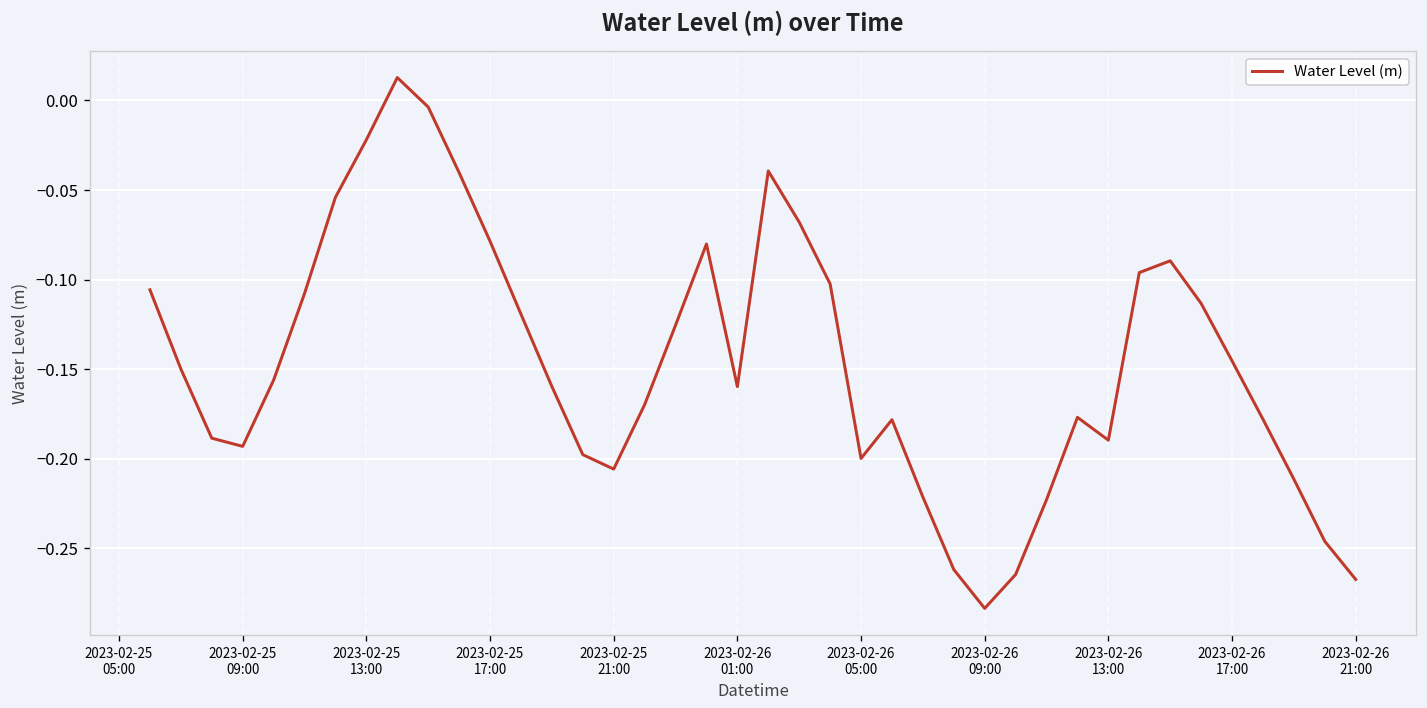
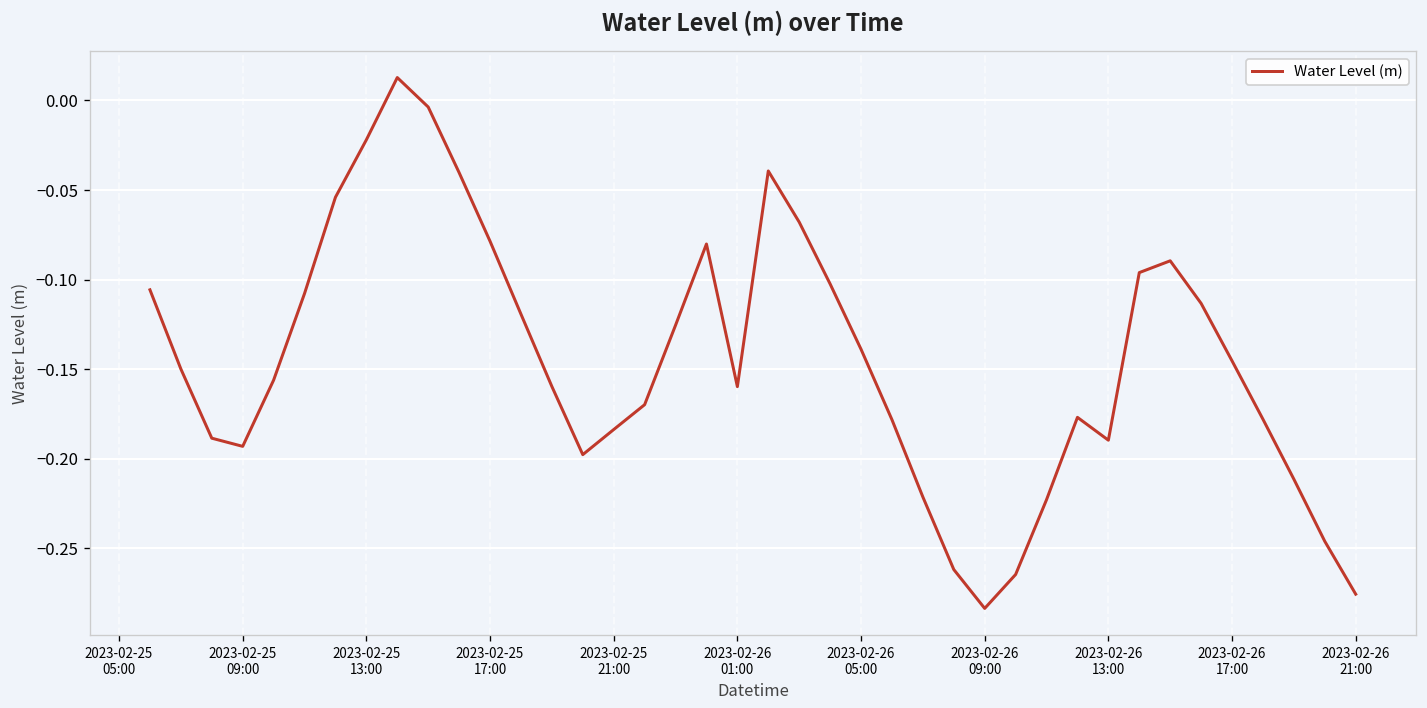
2023-02-25 21:00: -0.206 -> -0.184
2023-02-26 05:00: -0.200 -> -0.139
2023-02-26 21:00: -0.267 -> -0.276
